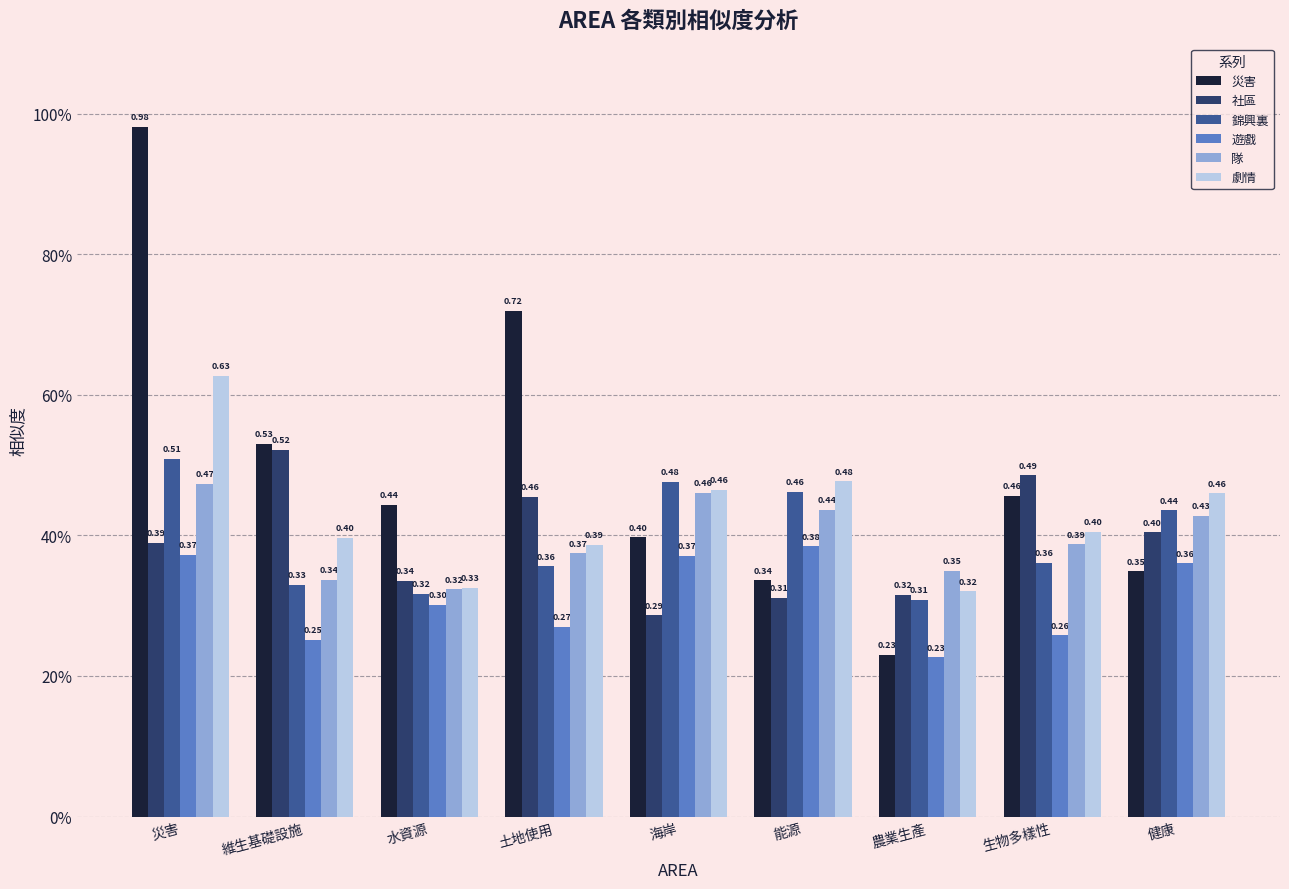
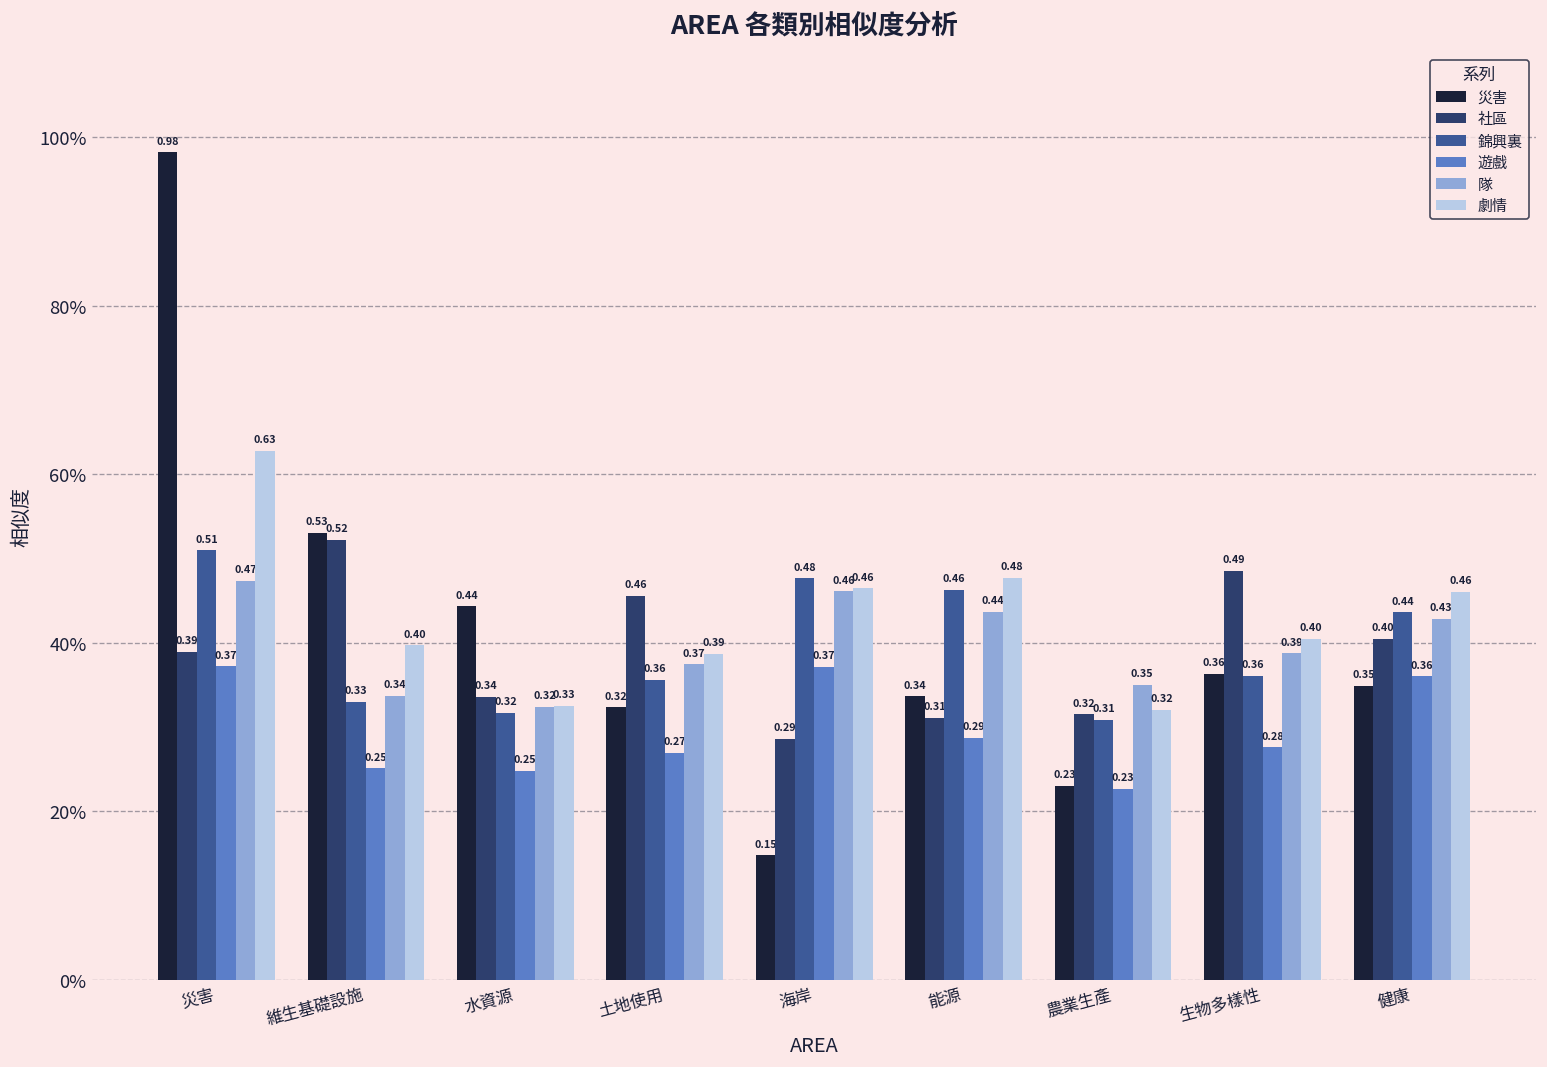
遊戲, 水資源: 0.30 -> 0.25
災害, 土地使用: 0.72 -> 0.32
災害, 海岸: 0.40 -> 0.15
遊戲, 能源: 0.38 -> 0.29
災害, 生物多樣性: 0.46 -> 0.36
遊戲, 生物多樣性: 0.26 -> 0.28
